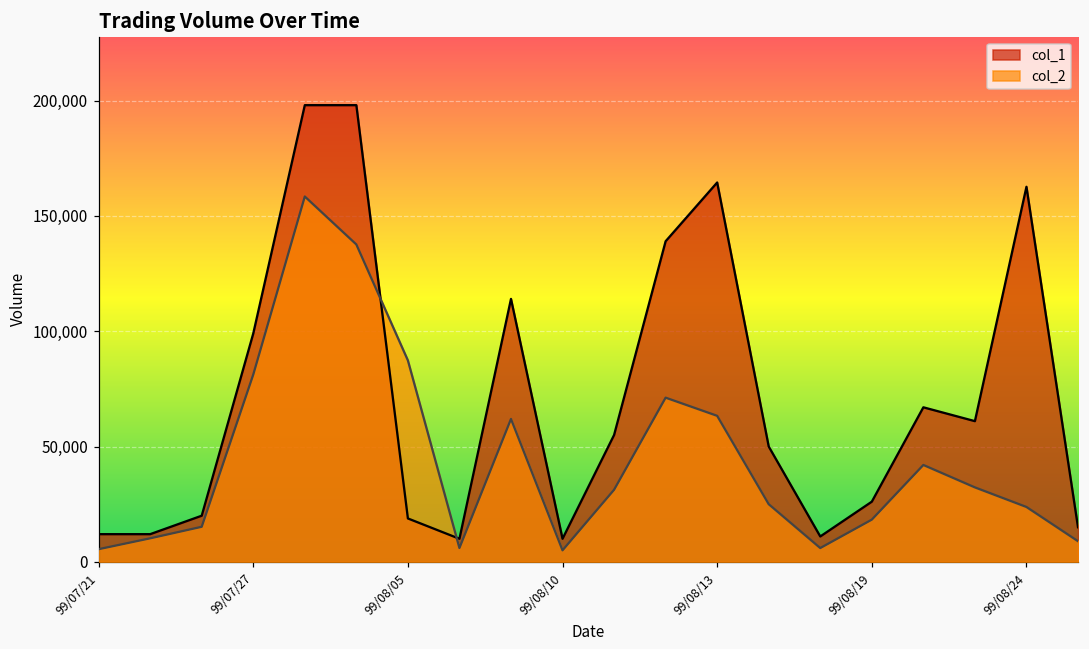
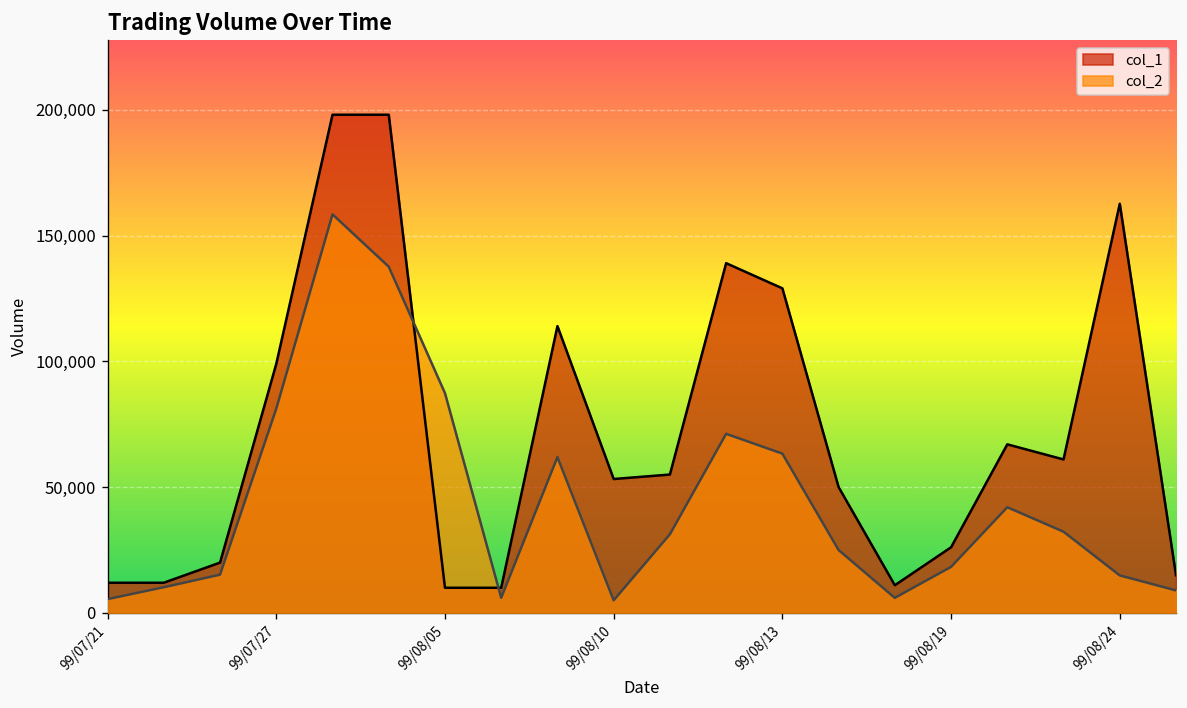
col_1, 99/08/05: 19,000 -> 10,000
col_1, 99/08/10: 10,000 -> 53,000
col_1, 99/08/13: 164,000 -> 129,000
col_2, 99/08/24: 24,000 -> 15,000
